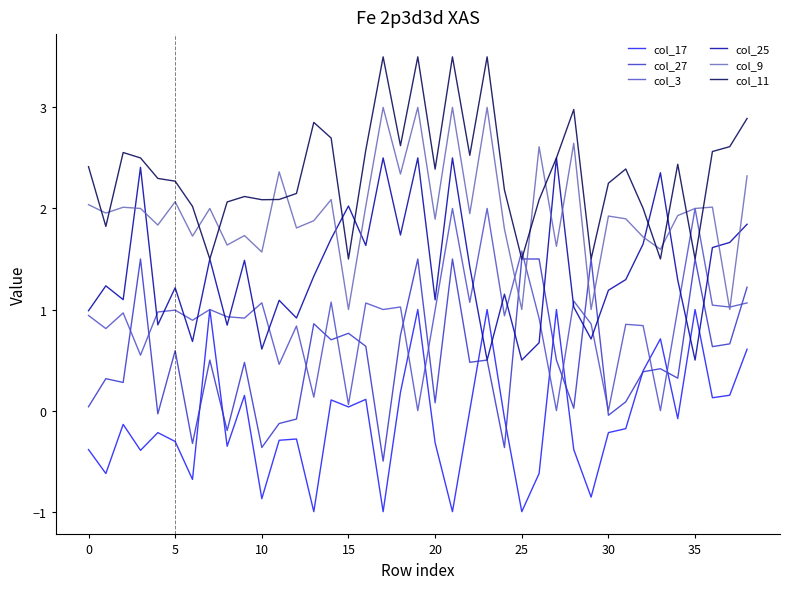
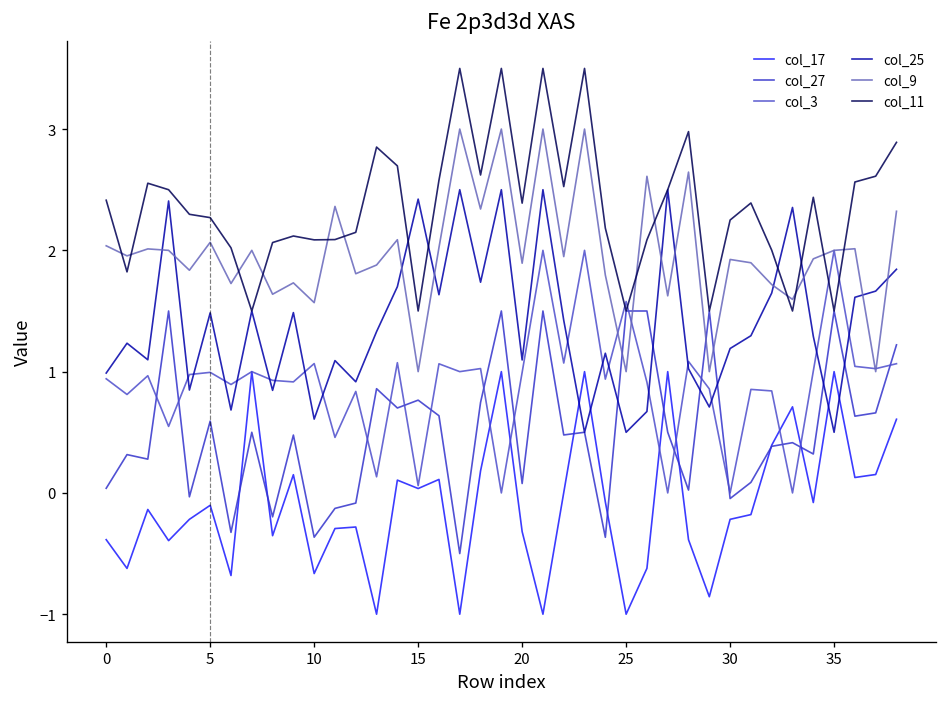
col_17, 5: -0.31 -> -0.10
col_25, 5: 1.22 -> 1.48
col_17, 10: -0.87 -> -0.66
col_25, 15: 2.02 -> 2.42
